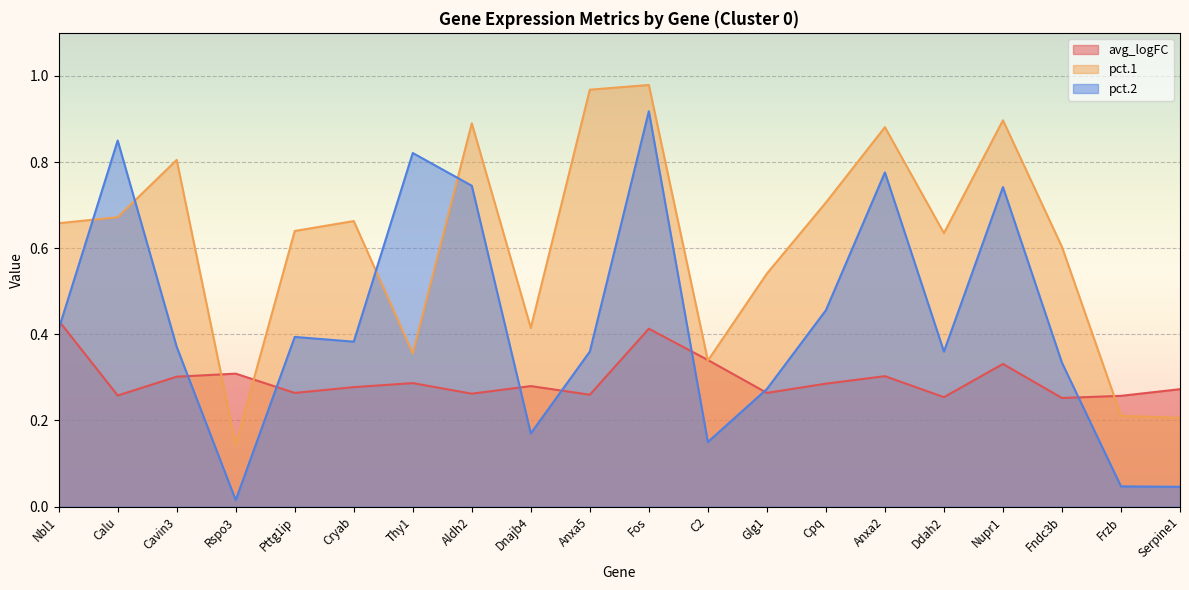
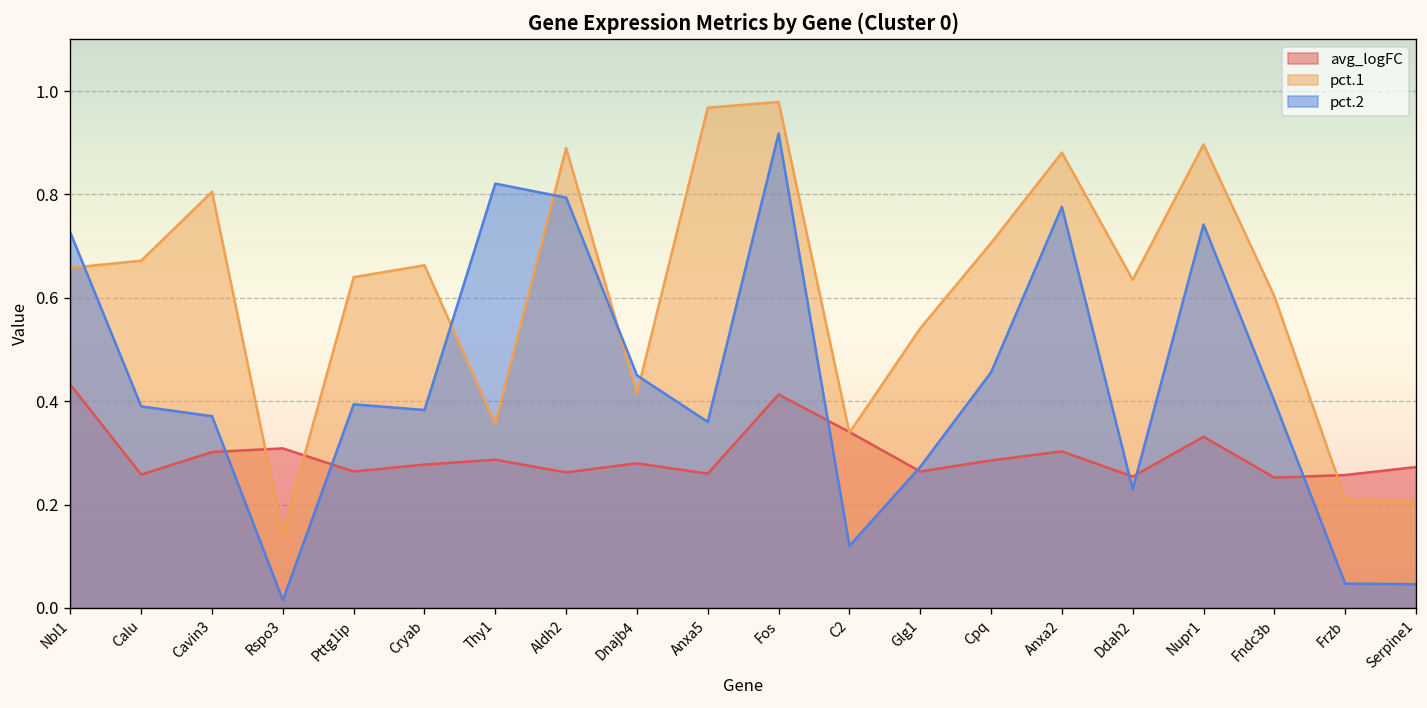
pct.2, Nbl1: 0.41 -> 0.73
pct.2, Calu: 0.85 -> 0.39
pct.2, Aldh2: 0.75 -> 0.79
pct.2, Dnajb4: 0.17 -> 0.45
pct.2, C2: 0.15 -> 0.12
pct.2, Ddah2: 0.36 -> 0.23
pct.2, Fndc3b: 0.33 -> 0.40
